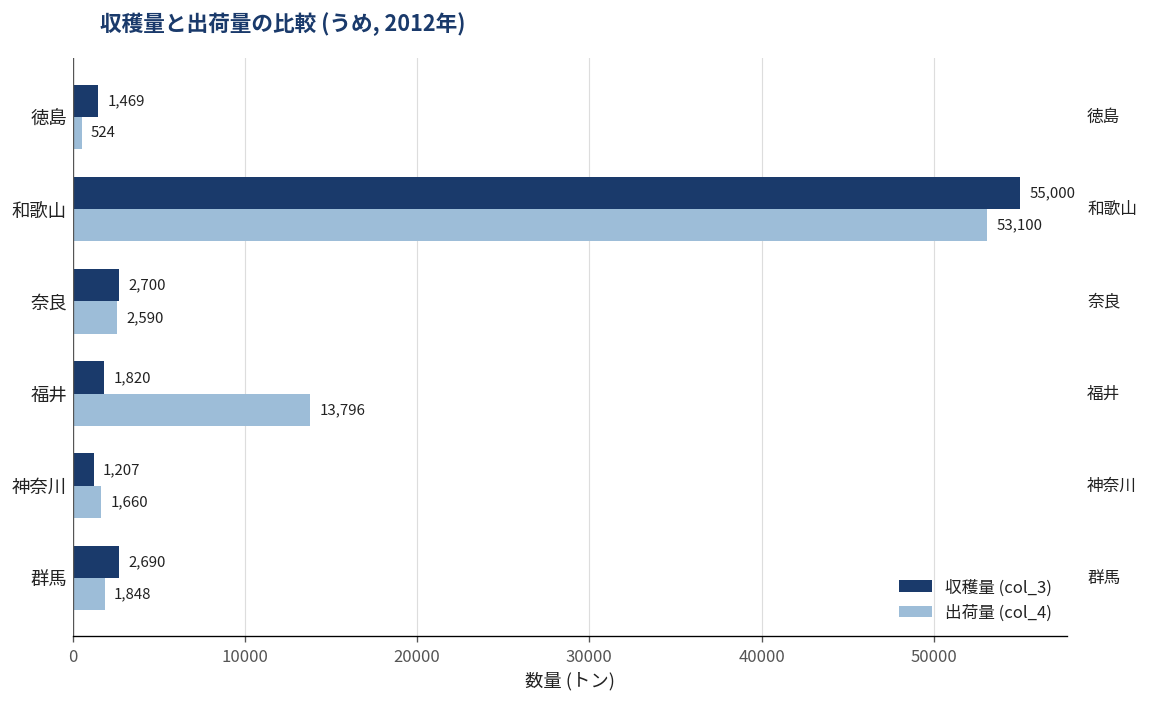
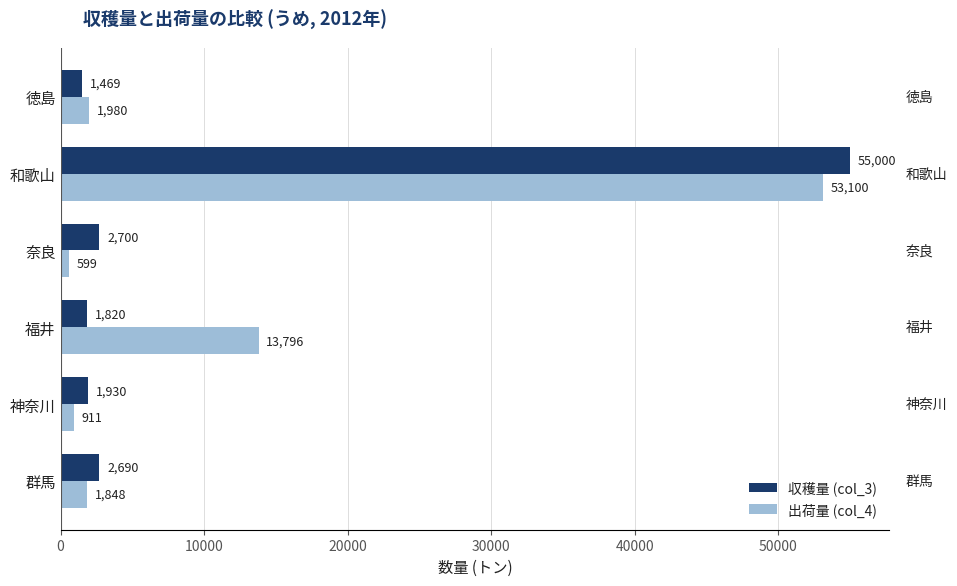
出荷量 (col_4), 徳島: 524 -> 1,980
出荷量 (col_4), 奈良: 2,590 -> 599
収穫量 (col_3), 神奈川: 1,207 -> 1,930
出荷量 (col_4), 神奈川: 1,660 -> 911
